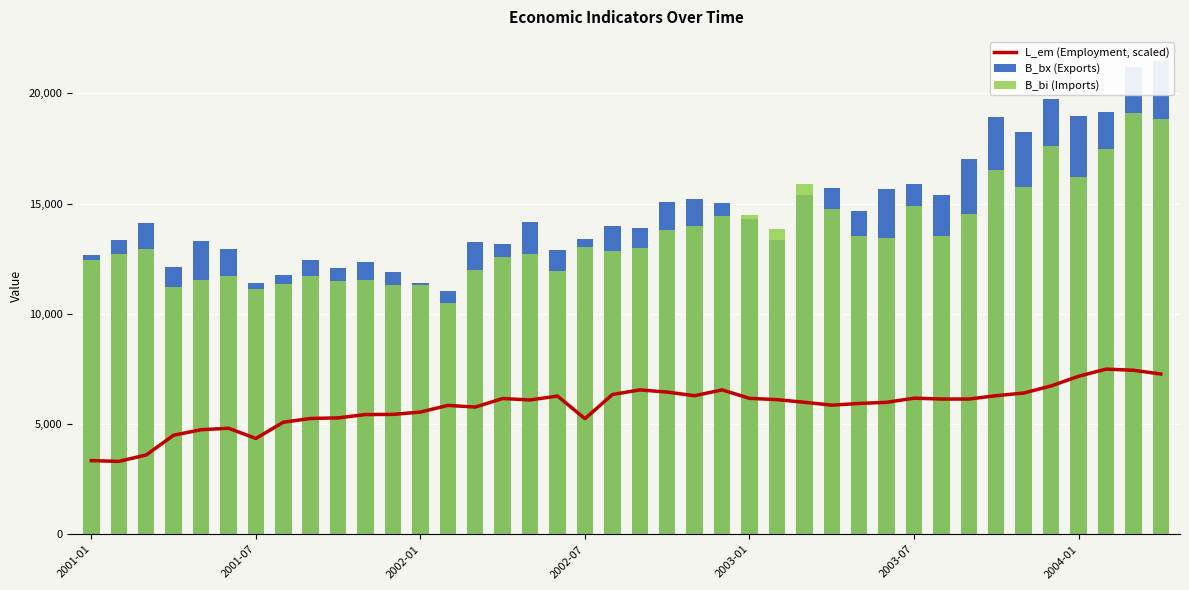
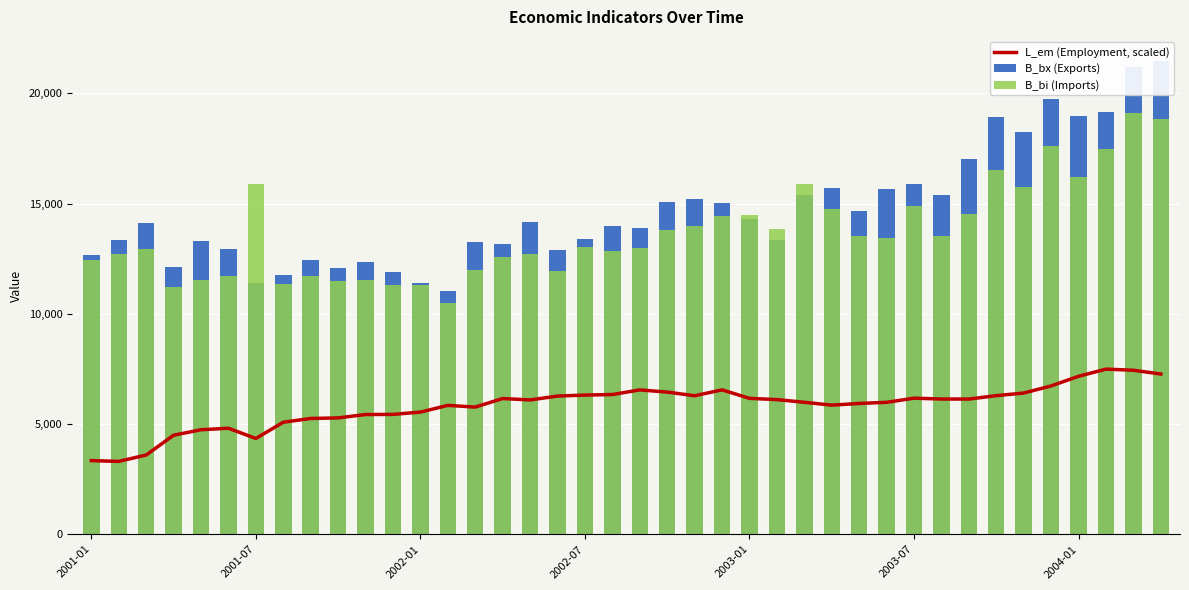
B_bi (Imports), 2001-07: 11,100 -> 15,900
L_em (Employment, scaled), 2002-07: 5,200 -> 6,300
